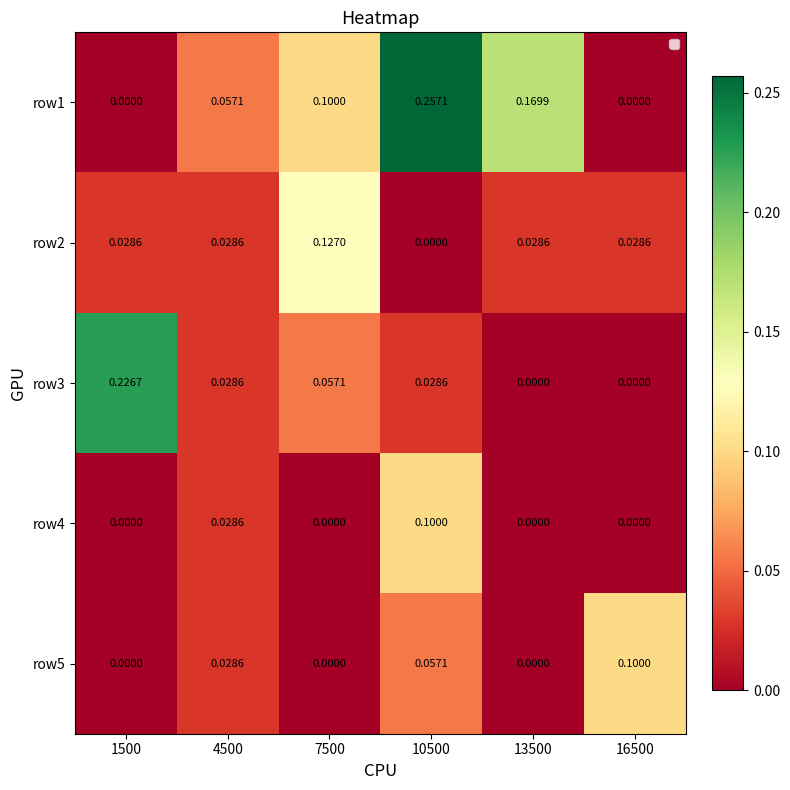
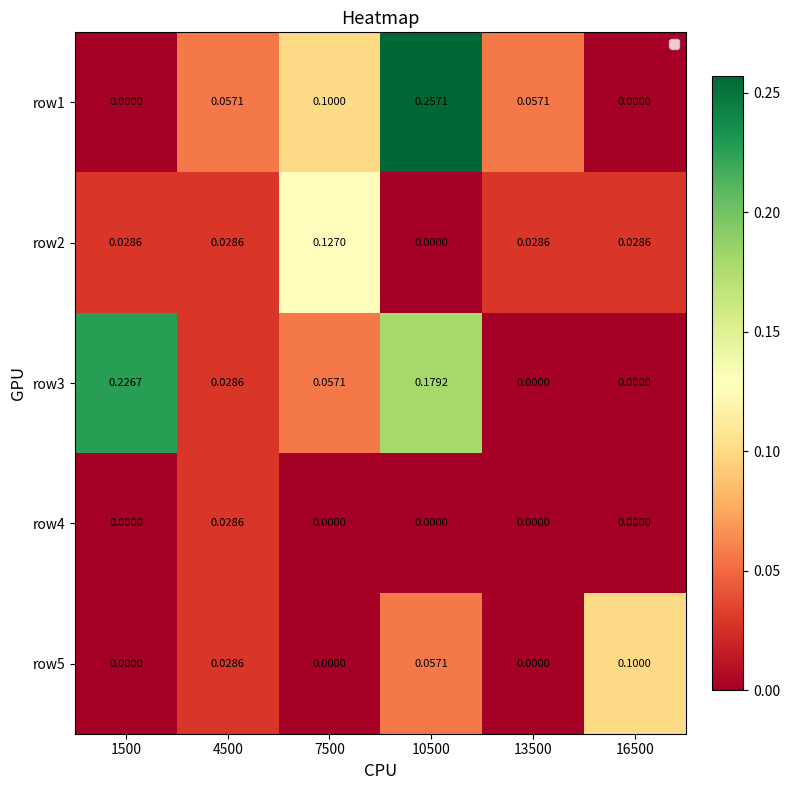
row1, 13500: 0.1699 -> 0.0571
row3, 10500: 0.0286 -> 0.1792
row4, 10500: 0.1000 -> 0.0000
